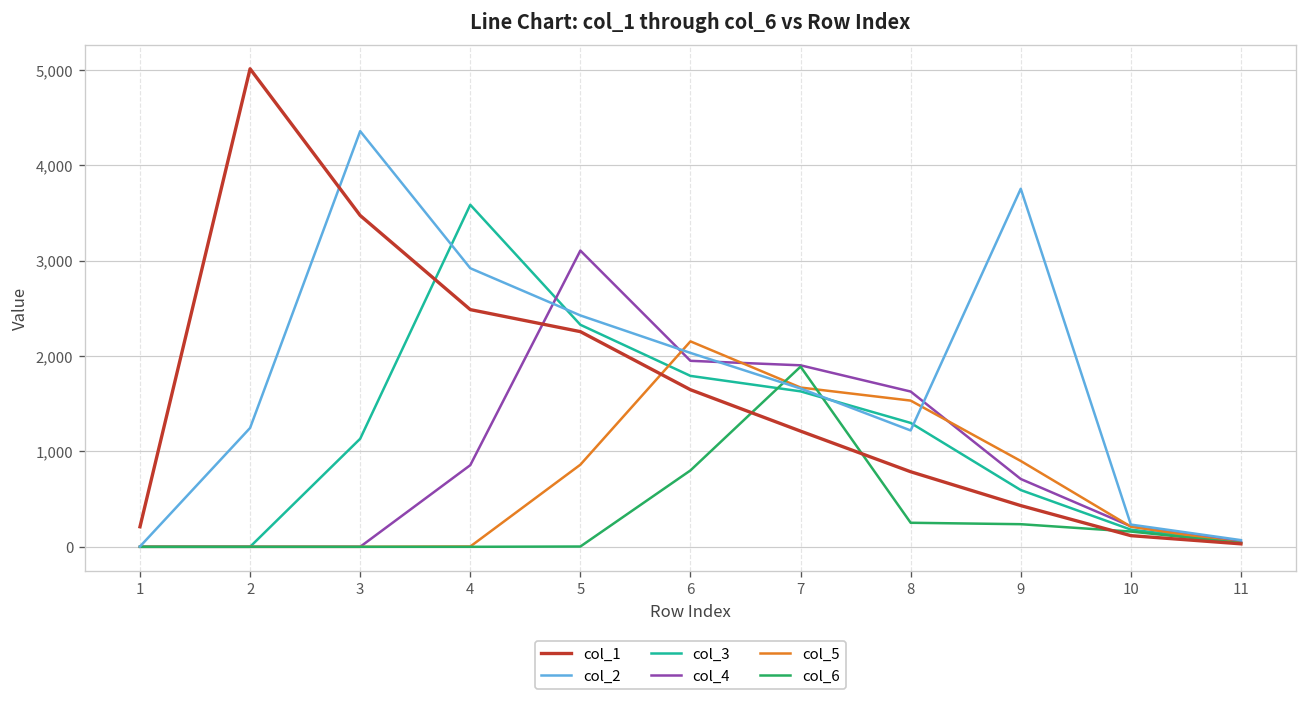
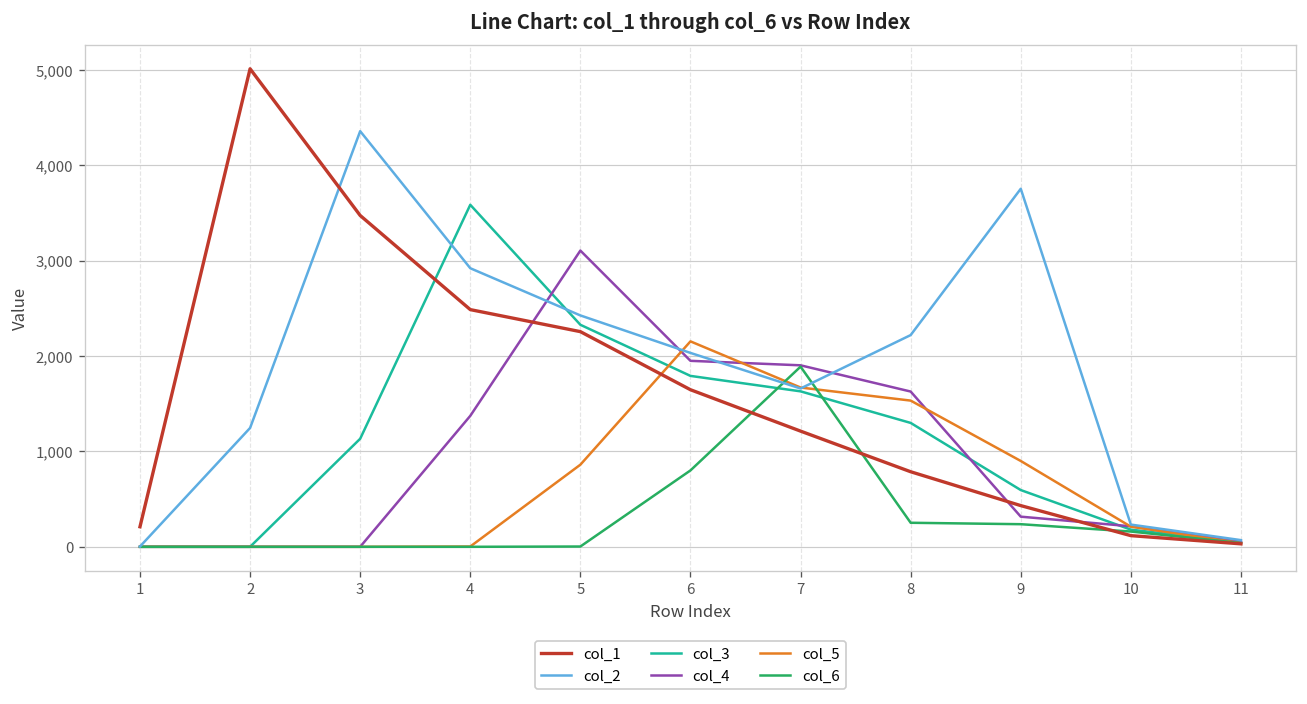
col_4, 4: 900 -> 1,400
col_2, 8: 1,200 -> 2,200
col_4, 9: 700 -> 300
